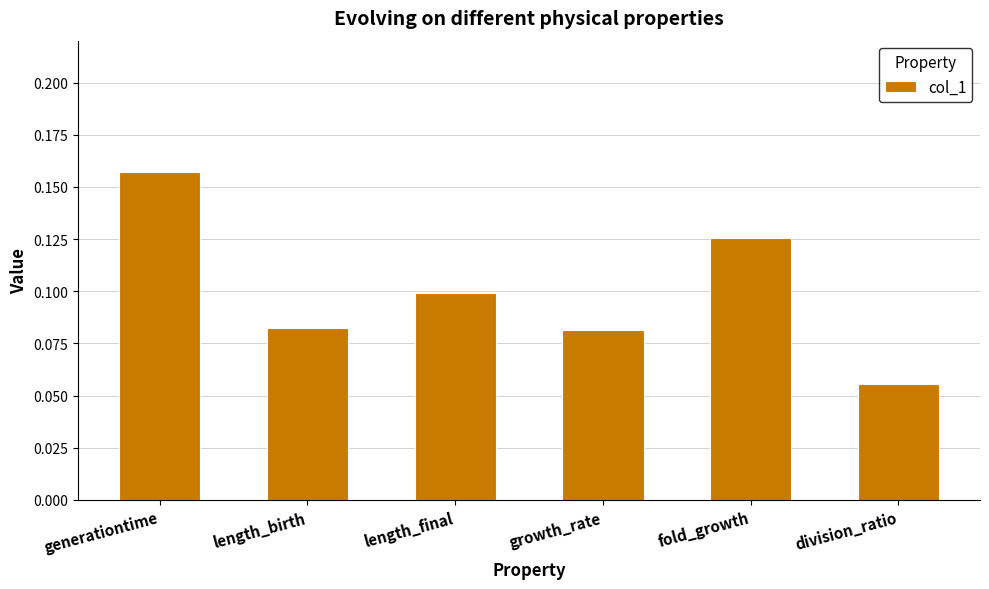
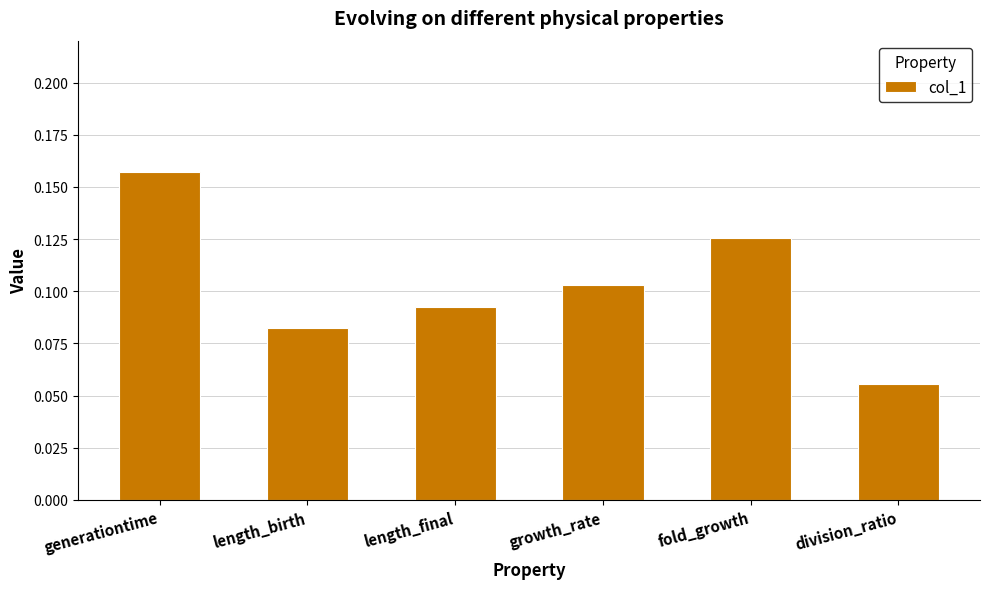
length_final: 0.099 -> 0.093
growth_rate: 0.081 -> 0.103
